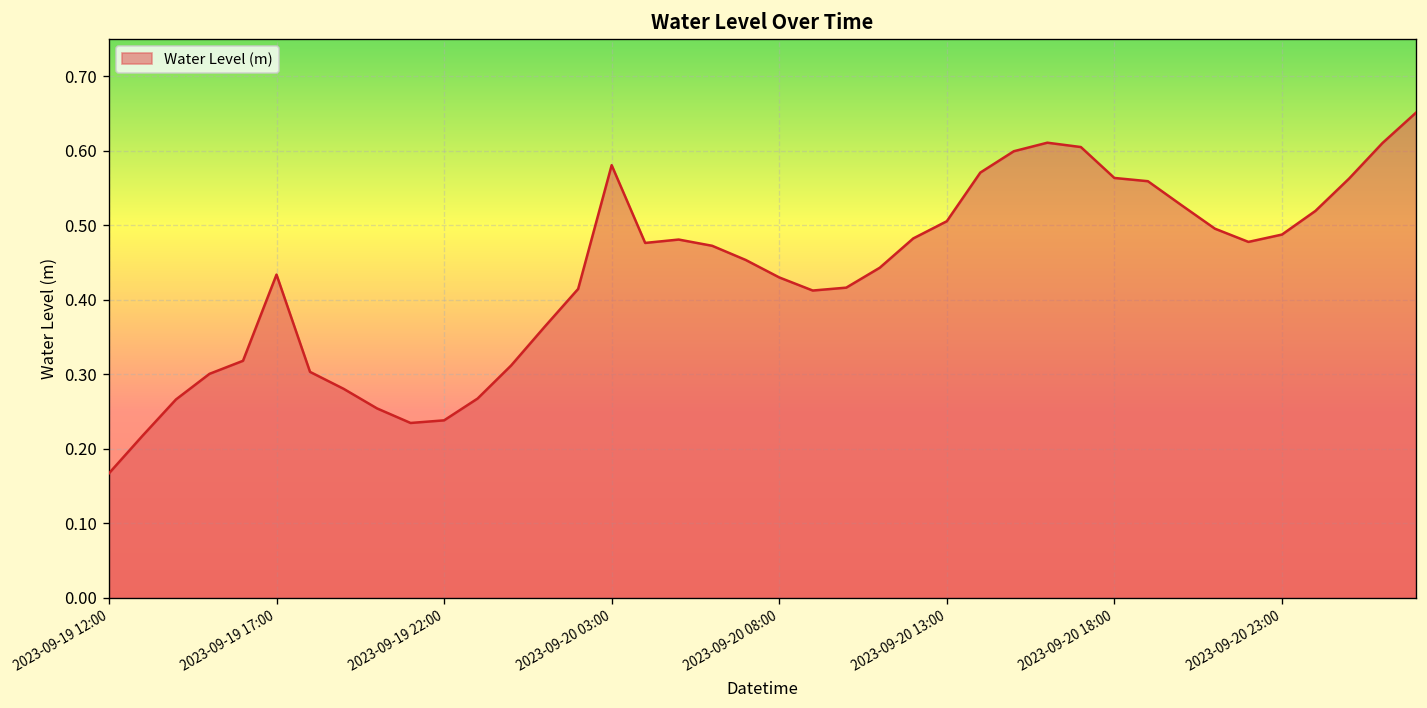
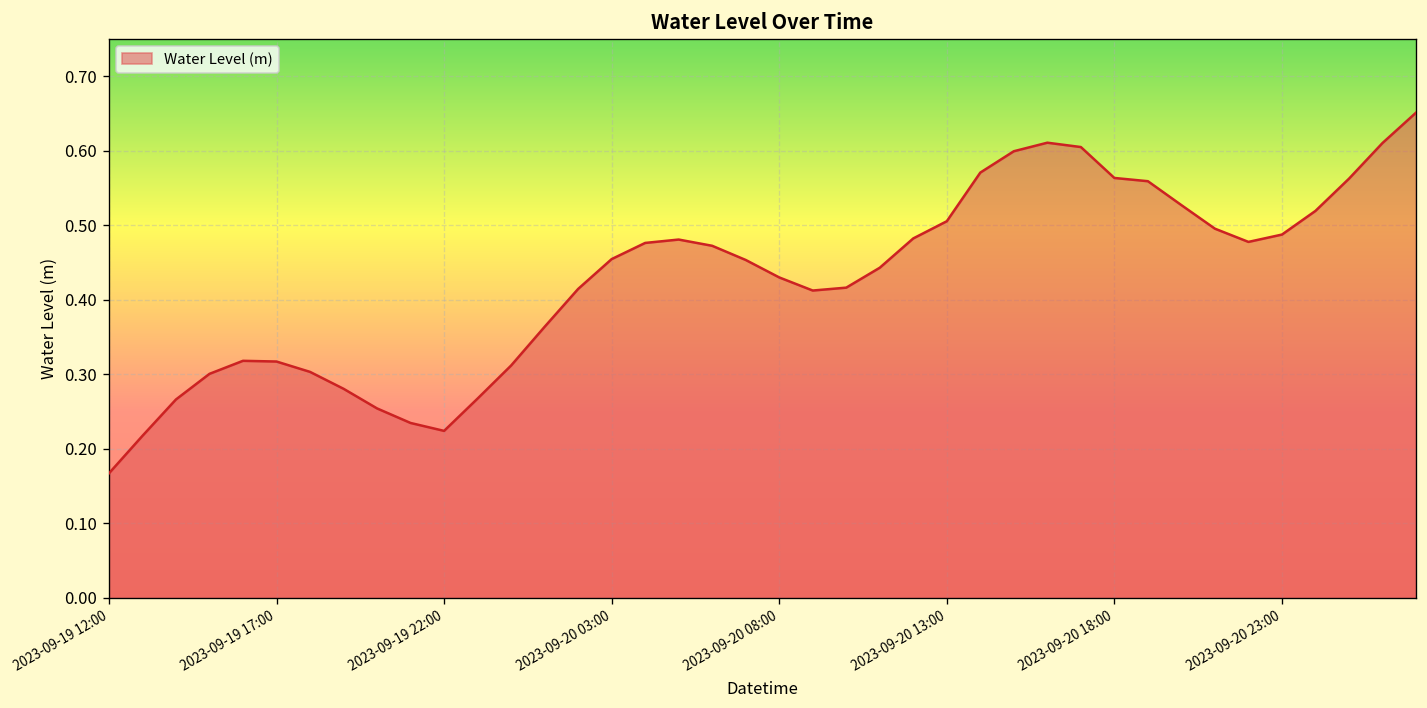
2023-09-19 17:00: 0.43 -> 0.32
2023-09-19 22:00: 0.24 -> 0.22
2023-09-20 03:00: 0.58 -> 0.45
